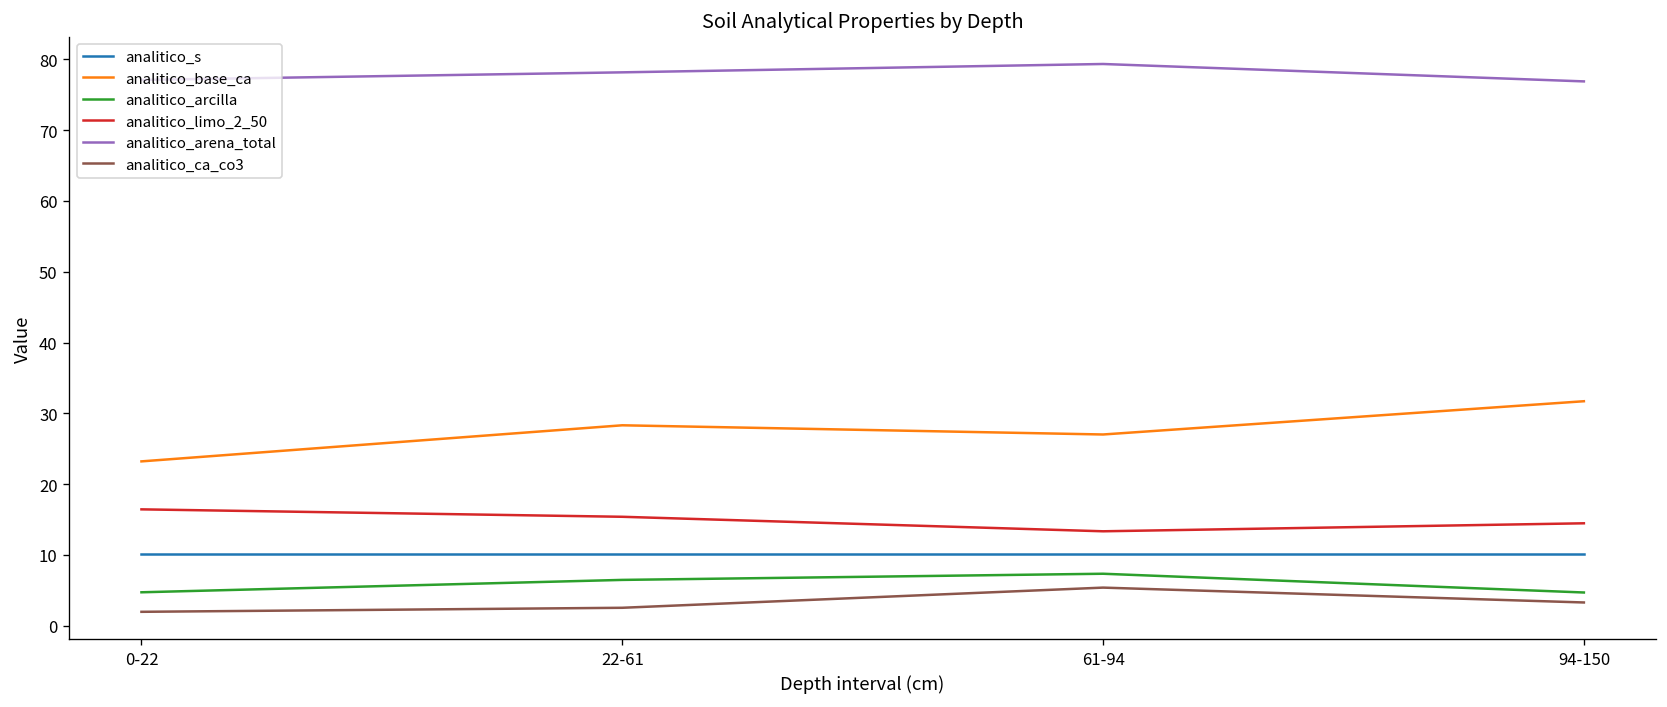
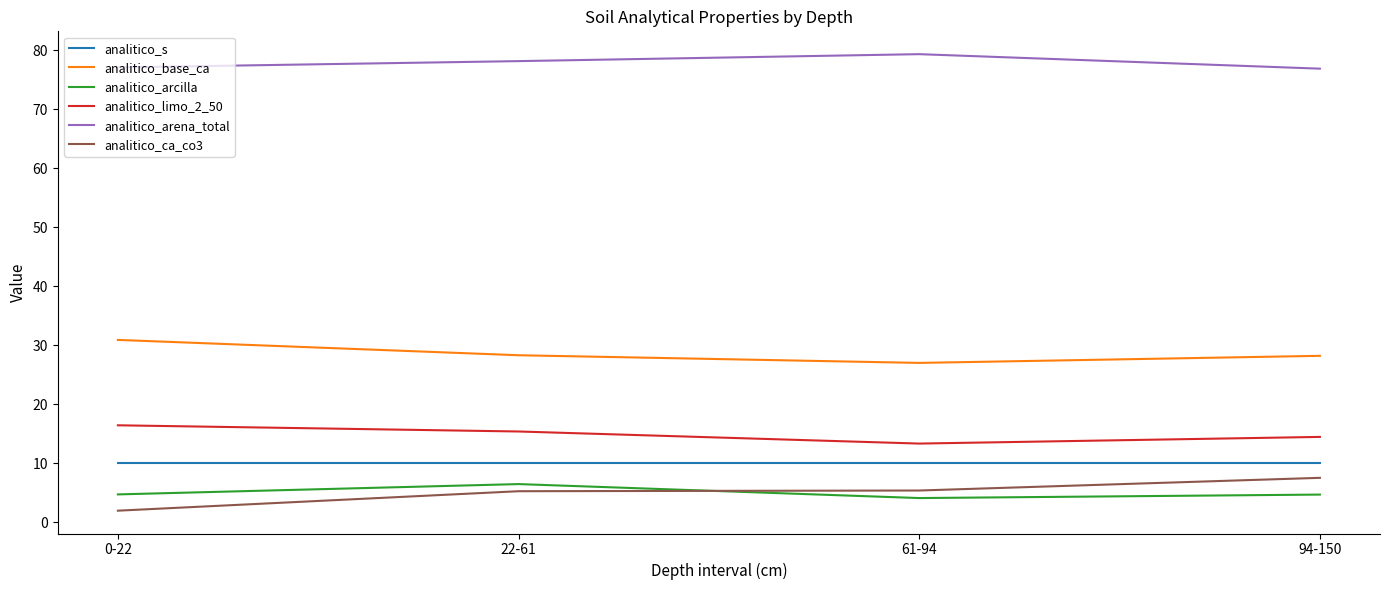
analitico_base_ca, 0-22: 23 -> 31
analitico_ca_co3, 22-61: 3 -> 5
analitico_arcilla, 61-94: 7 -> 4
analitico_base_ca, 94-150: 32 -> 28
analitico_ca_co3, 94-150: 3 -> 8
